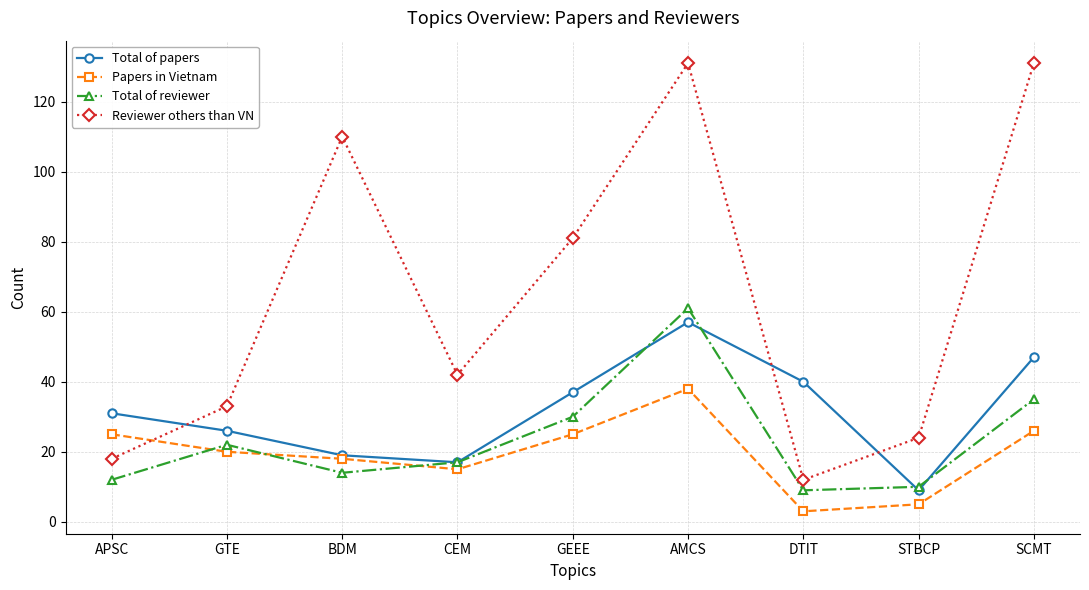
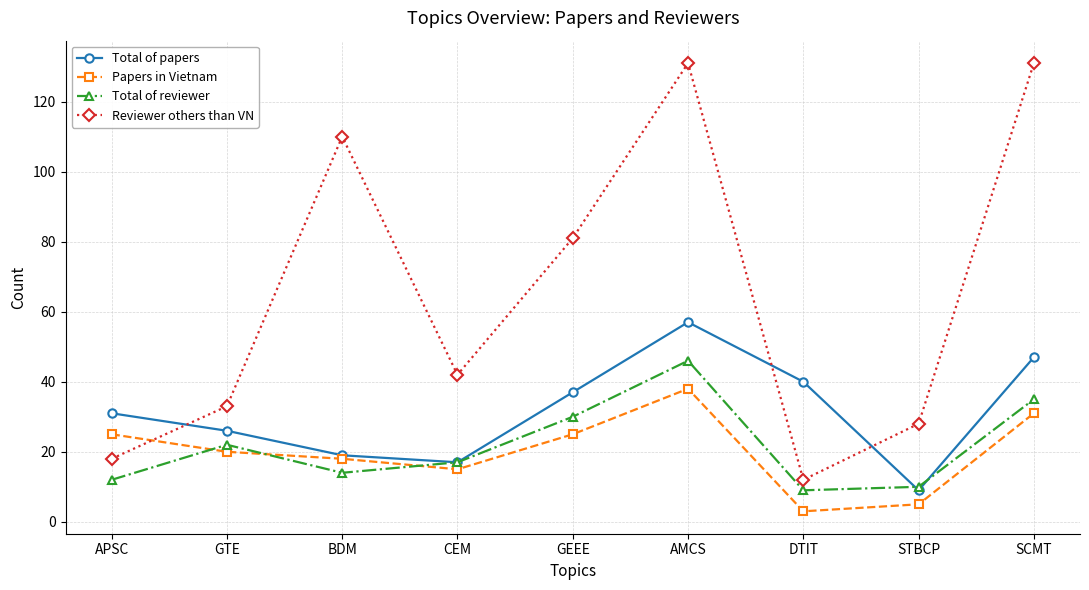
Total of reviewer, AMCS: 61 -> 46
Reviewer others than VN, STBCP: 24 -> 28
Papers in Vietnam, SCMT: 26 -> 31
